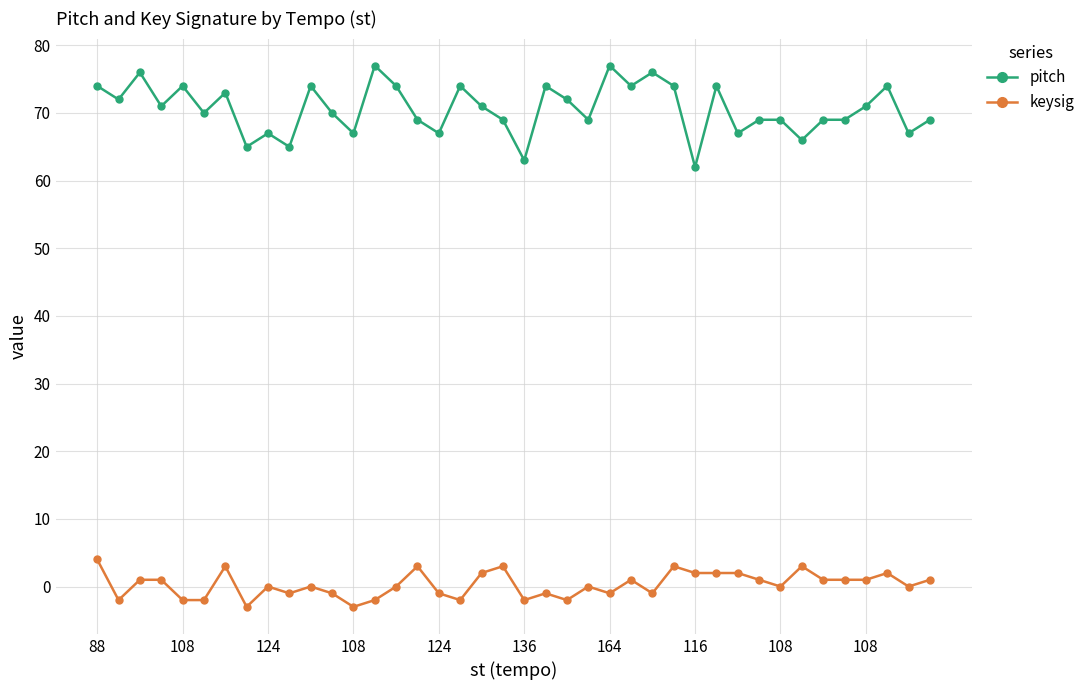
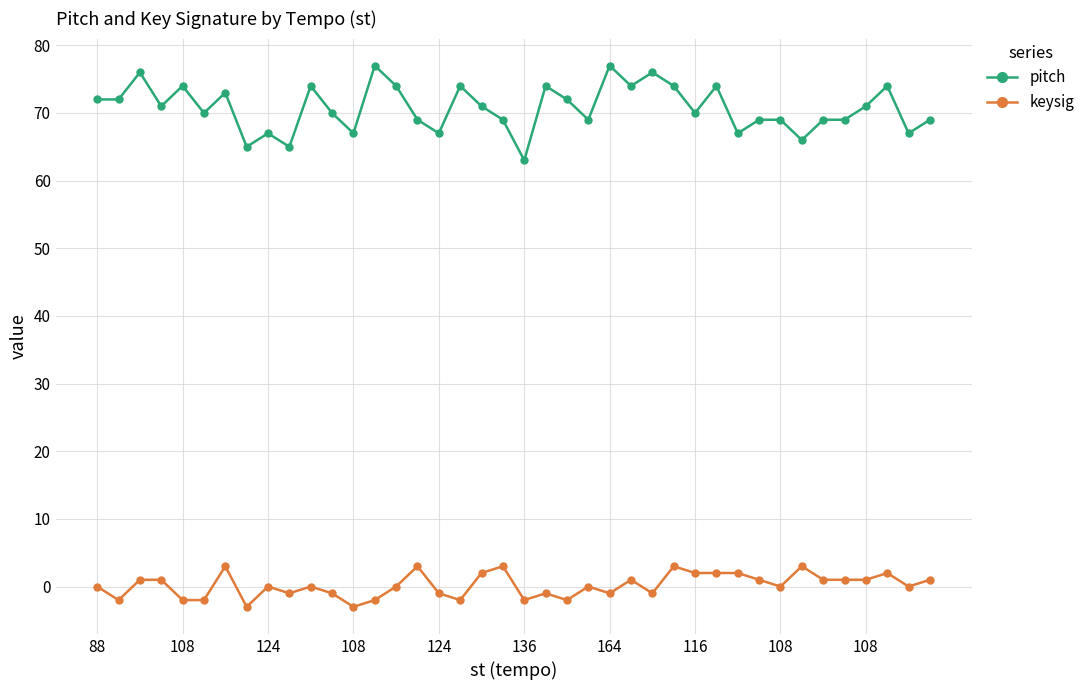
pitch, 88: 74 -> 72
keysig, 88: 4 -> 0
pitch, 116: 62 -> 70
